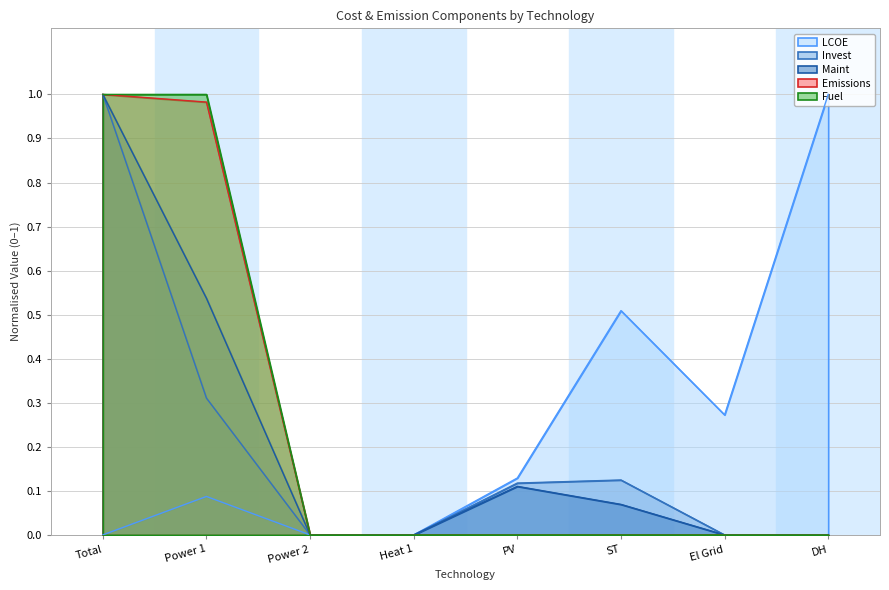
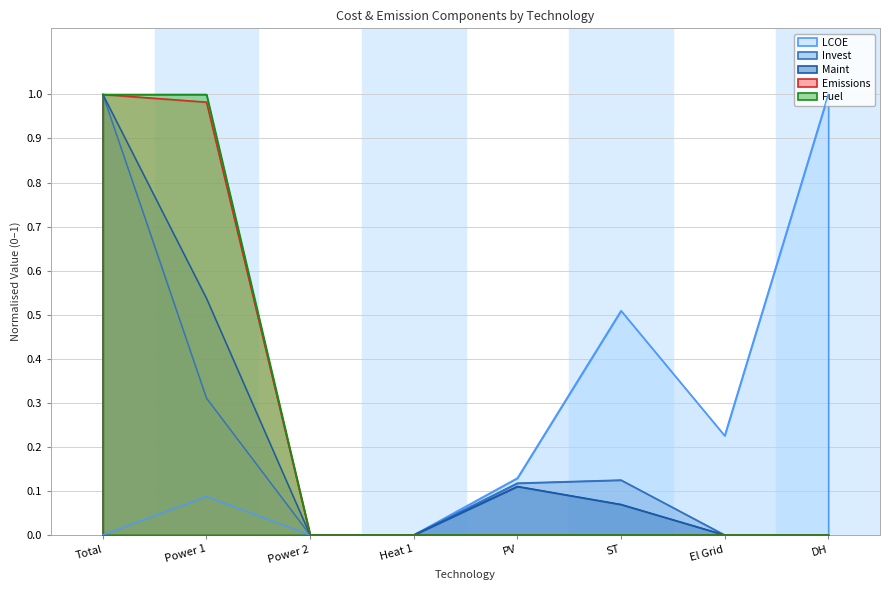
LCOE, El Grid: 0.27 -> 0.23
